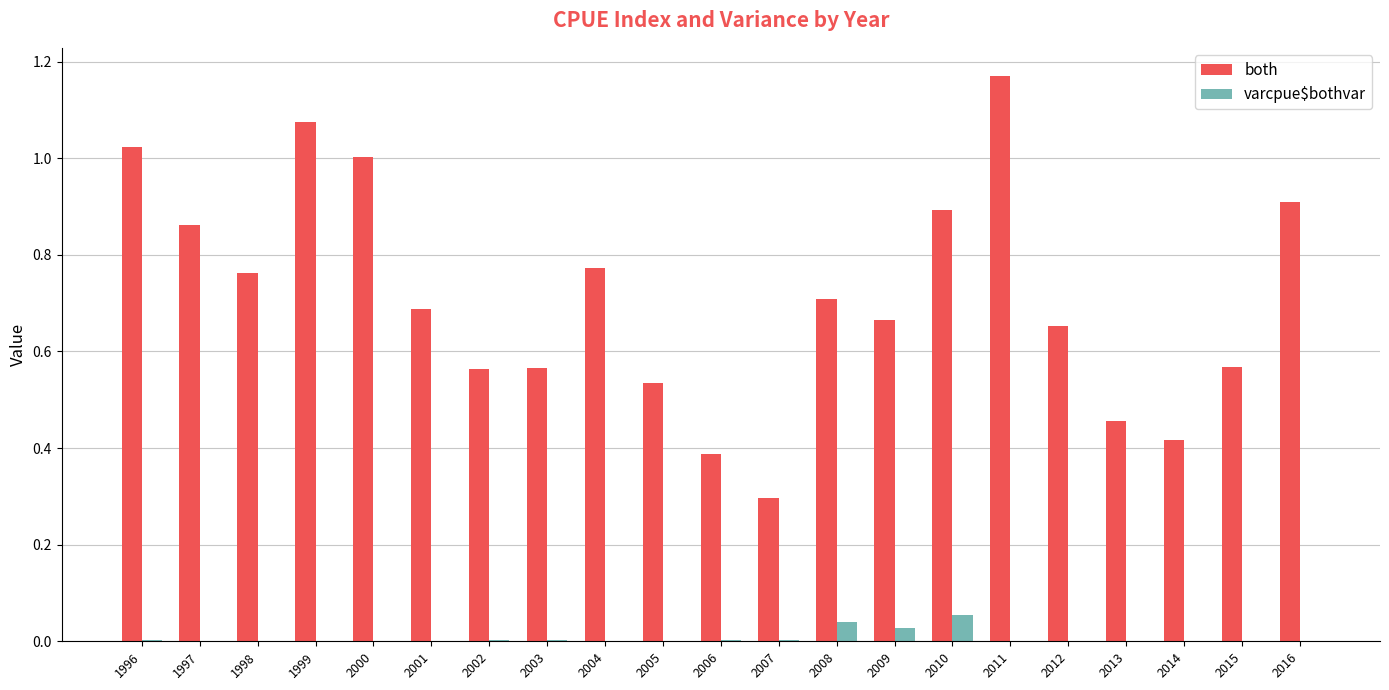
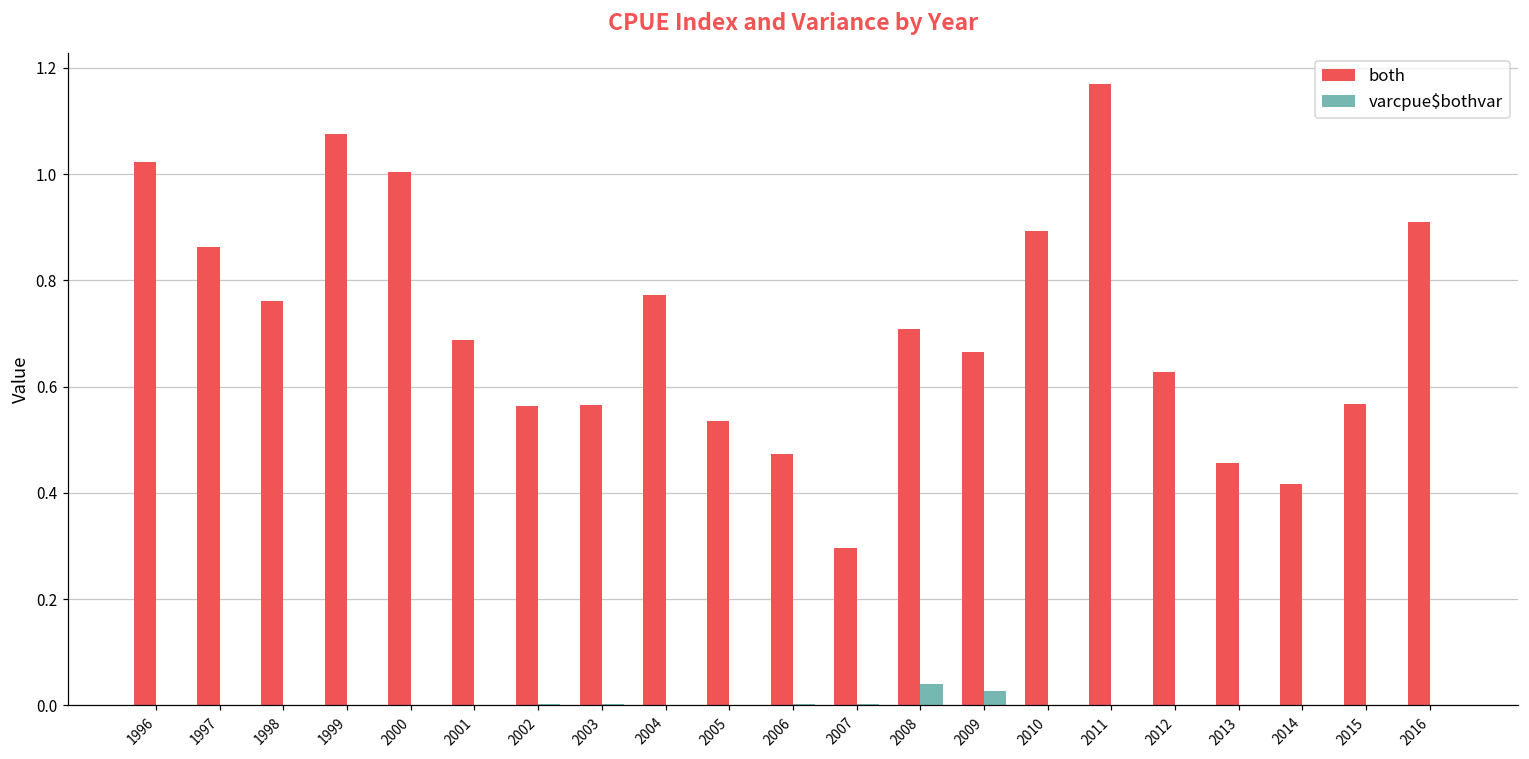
both, 2006: 0.39 -> 0.47
varcpue$bothvar, 2010: 0.05 -> 0.00
both, 2012: 0.65 -> 0.63
